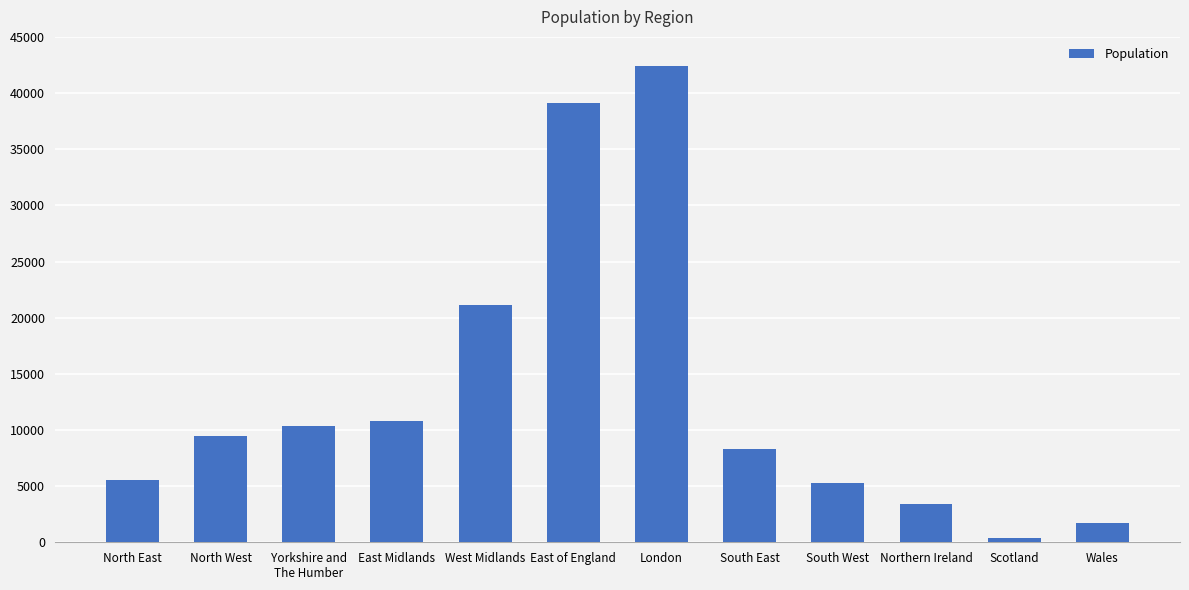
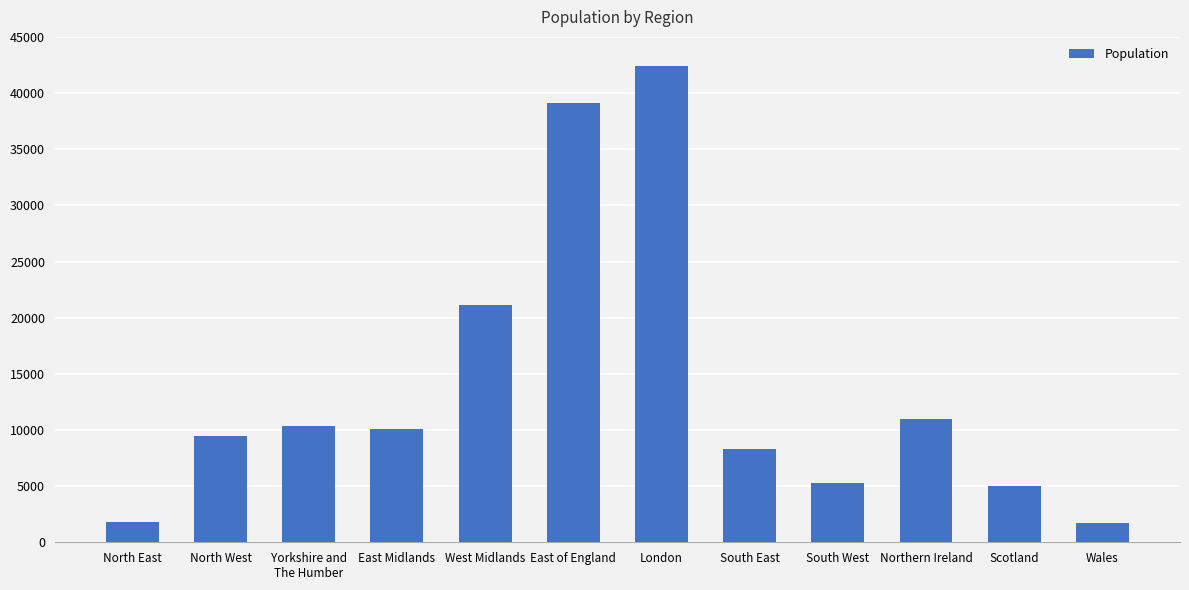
North East: 5500 -> 1800
East Midlands: 10800 -> 10100
Northern Ireland: 3400 -> 11000
Scotland: 400 -> 5000
